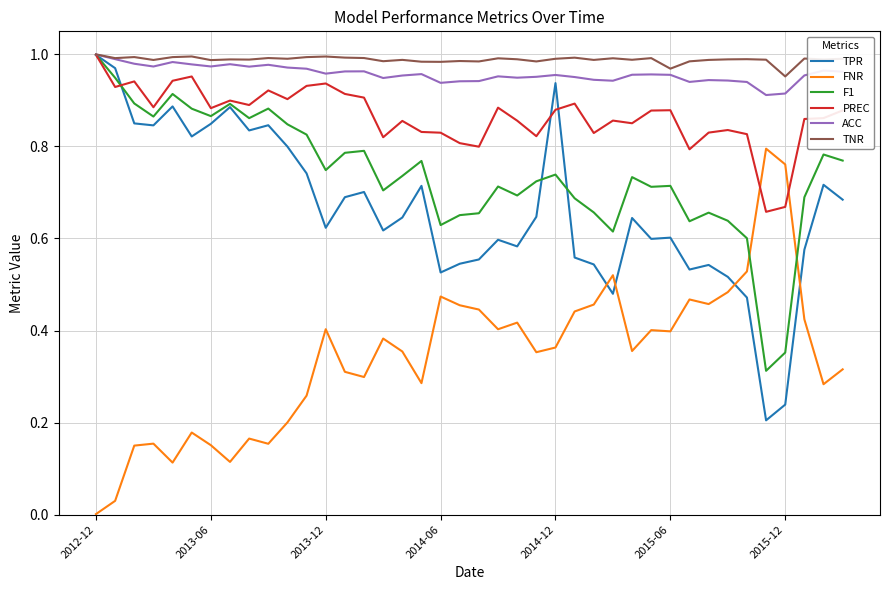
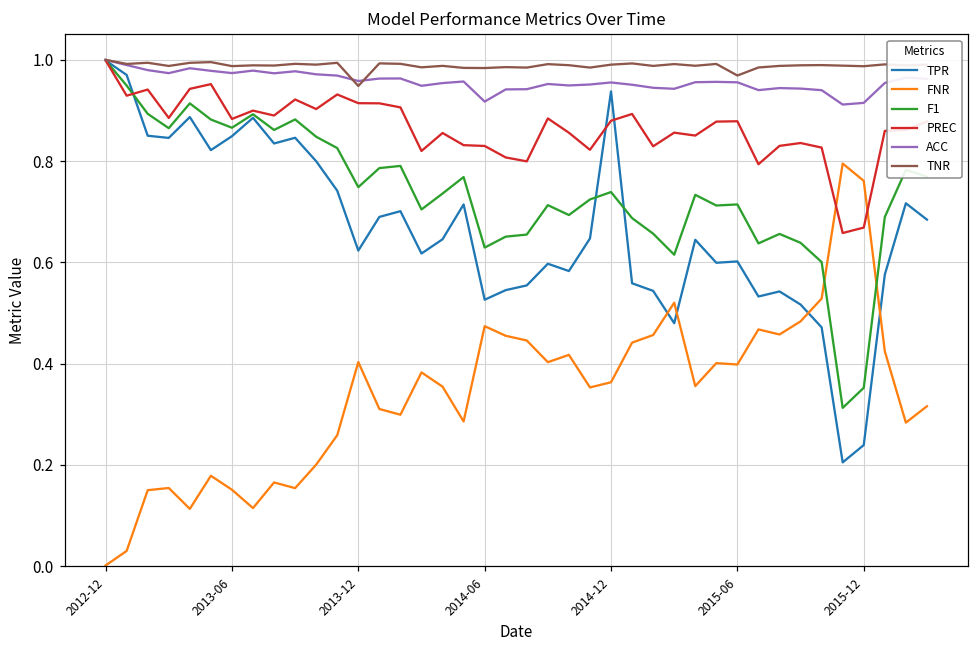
PREC, 2013-12: 0.94 -> 0.91
TNR, 2013-12: 1.00 -> 0.95
ACC, 2014-06: 0.94 -> 0.92
TNR, 2015-12: 0.95 -> 0.99
